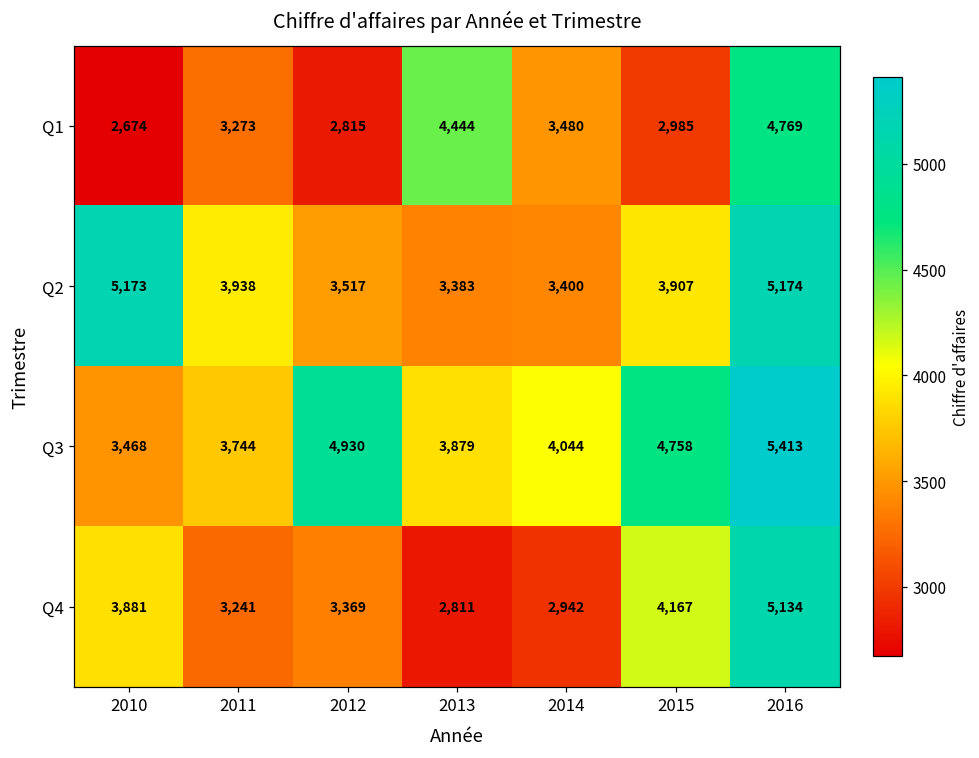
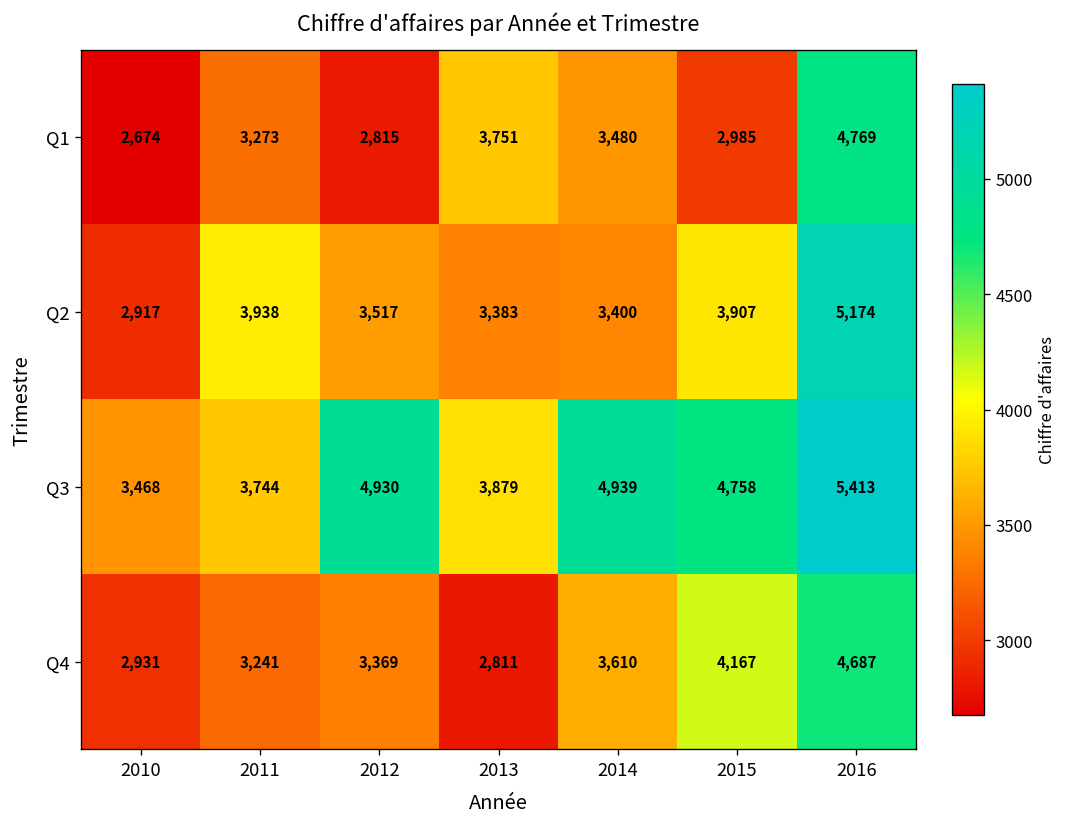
Q1, 2013: 4,444 -> 3,751
Q2, 2010: 5,173 -> 2,917
Q3, 2014: 4,044 -> 4,939
Q4, 2010: 3,881 -> 2,931
Q4, 2014: 2,942 -> 3,610
Q4, 2016: 5,134 -> 4,687
